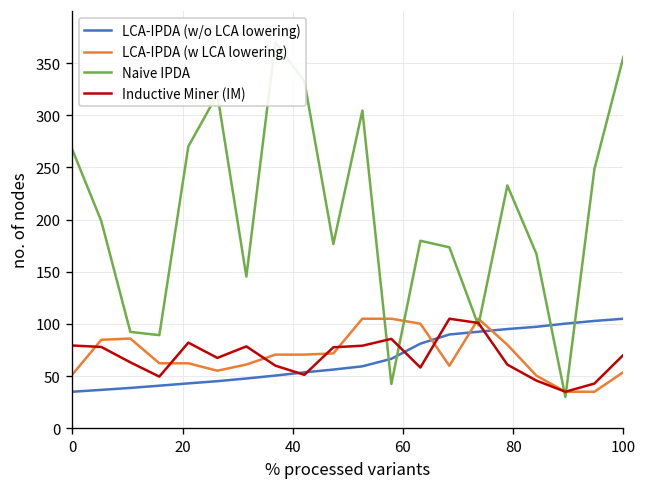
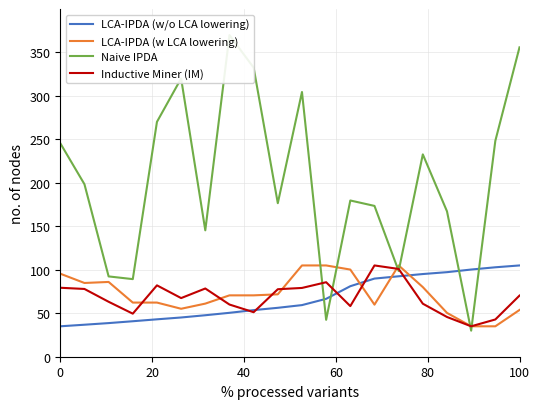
LCA-IPDA (w LCA lowering), 0: 50 -> 100
Naive IPDA, 0: 270 -> 250
